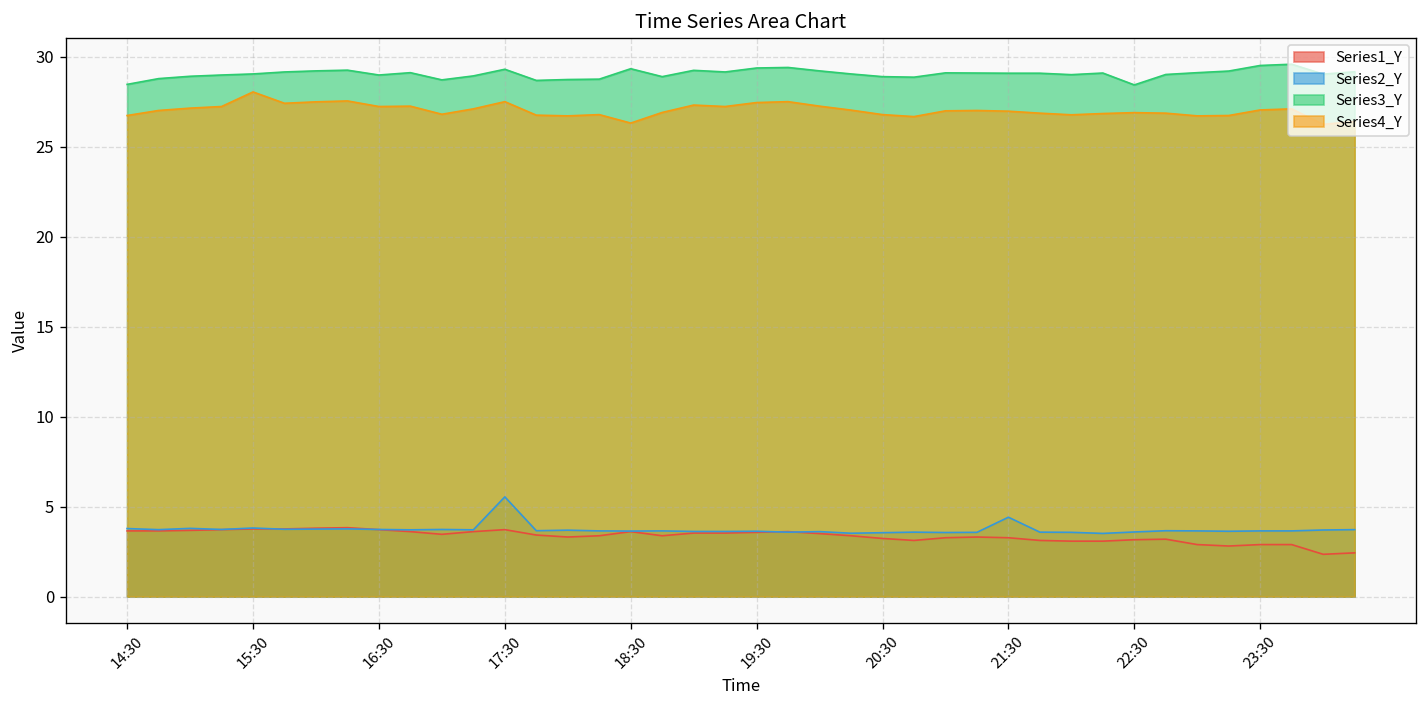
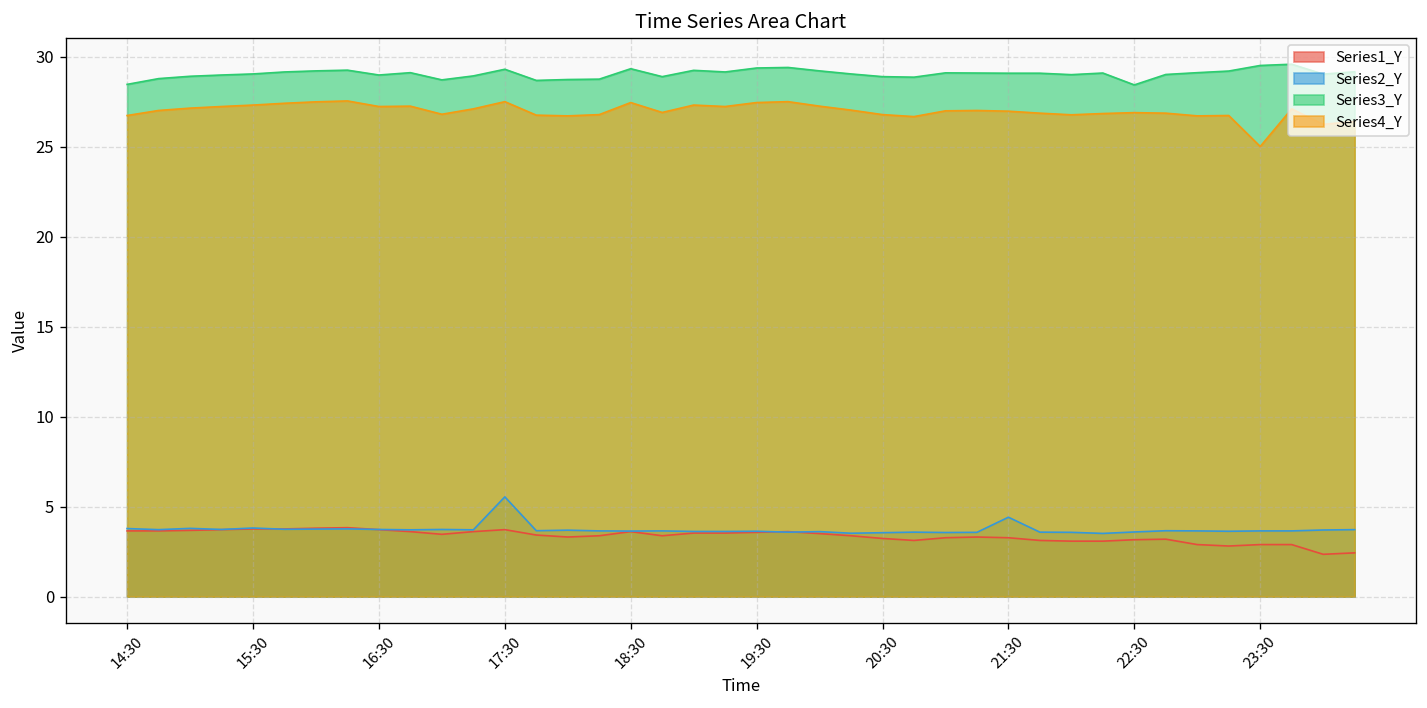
Series4_Y, 15:30: 28.0 -> 27.3
Series4_Y, 18:30: 26.3 -> 27.5
Series4_Y, 23:30: 27.0 -> 25.0
